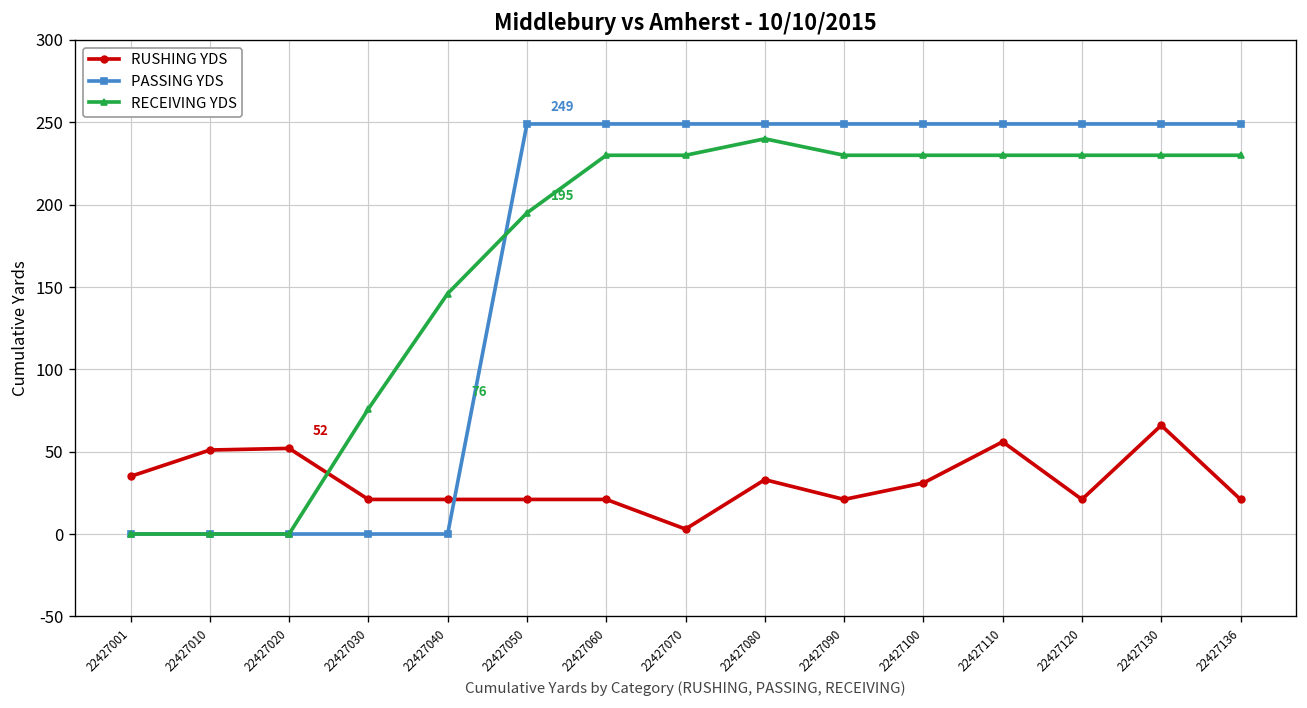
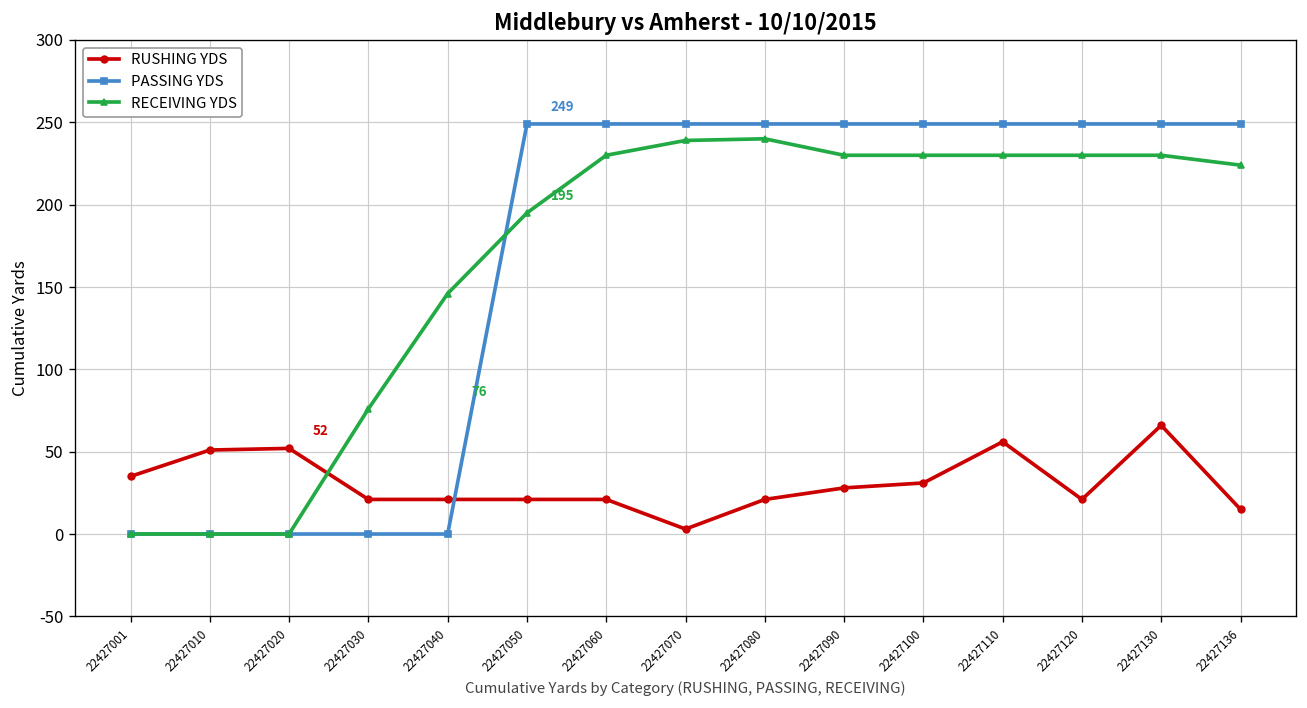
RECEIVING YDS, 22427070: 230 -> 239
RUSHING YDS, 22427080: 33 -> 21
RUSHING YDS, 22427090: 21 -> 28
RUSHING YDS, 22427136: 21 -> 15
RECEIVING YDS, 22427136: 230 -> 224
